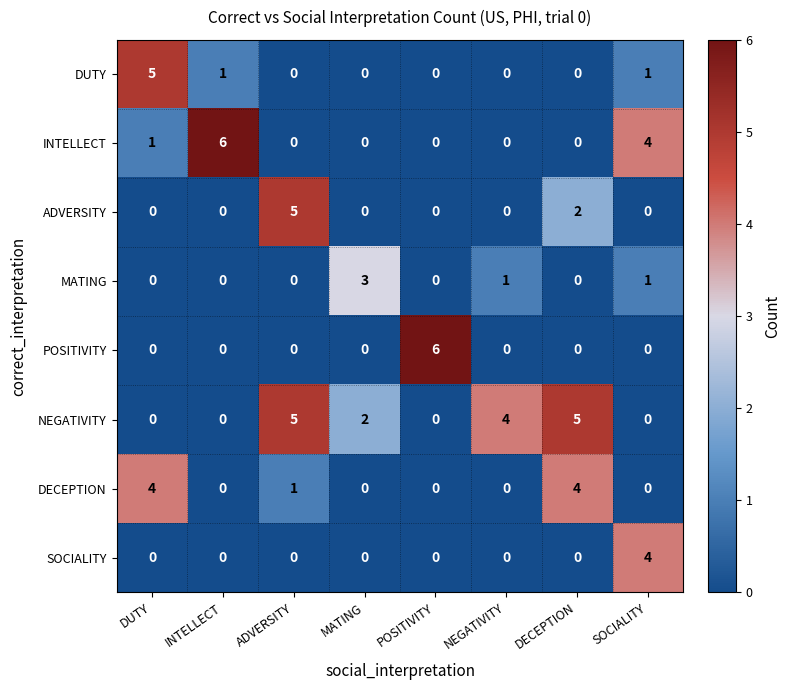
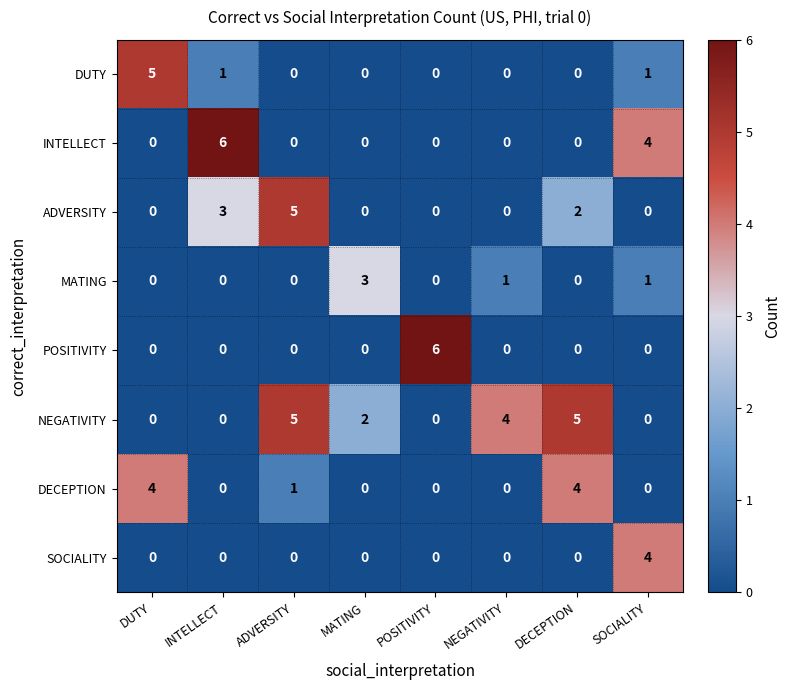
INTELLECT, DUTY: 1 -> 0
ADVERSITY, INTELLECT: 0 -> 3
